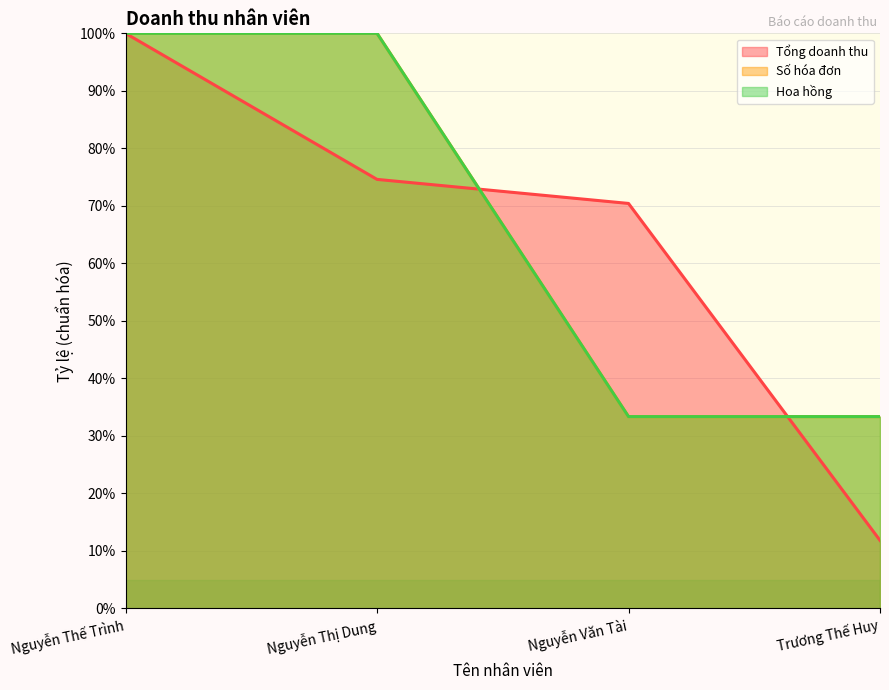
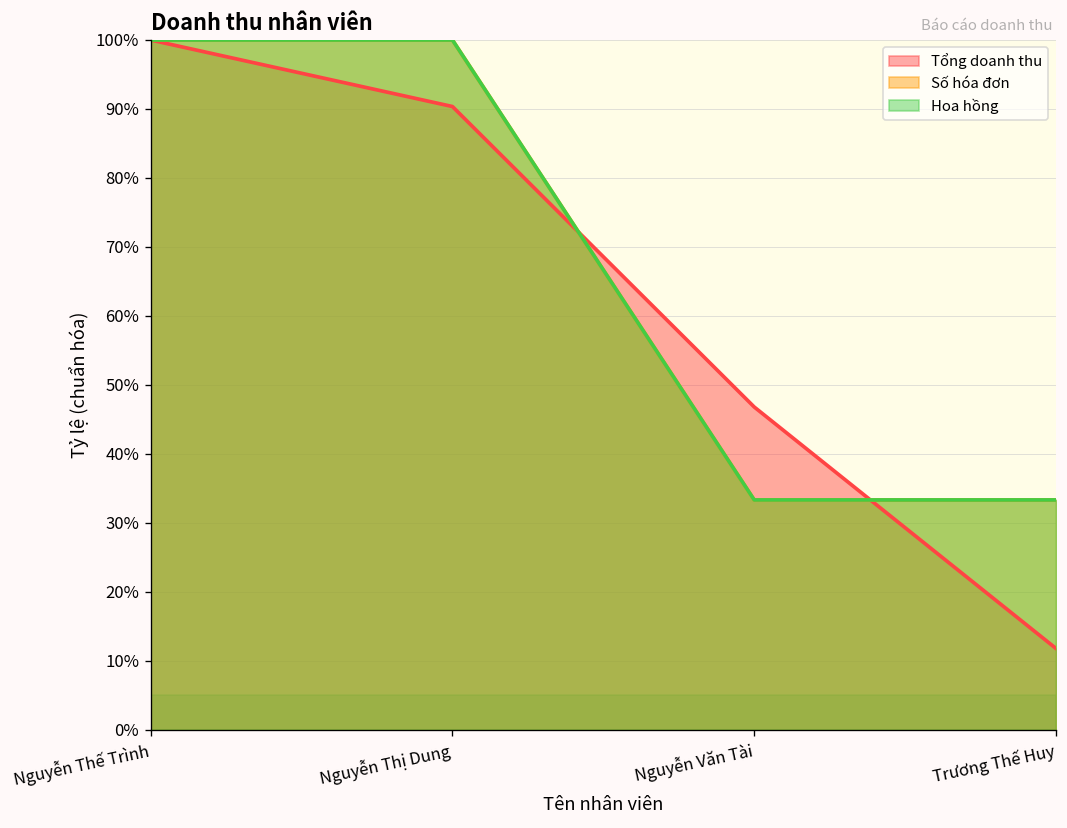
Tổng doanh thu, Nguyễn Thị Dung: 75% -> 90%
Tổng doanh thu, Nguyễn Văn Tài: 70% -> 47%
